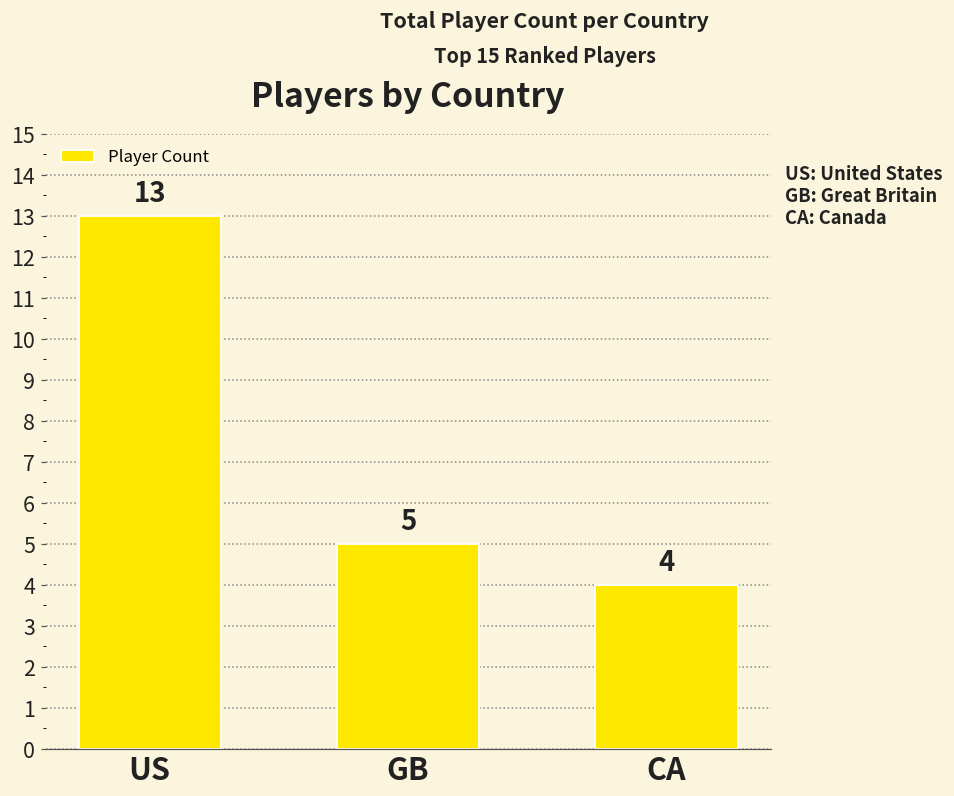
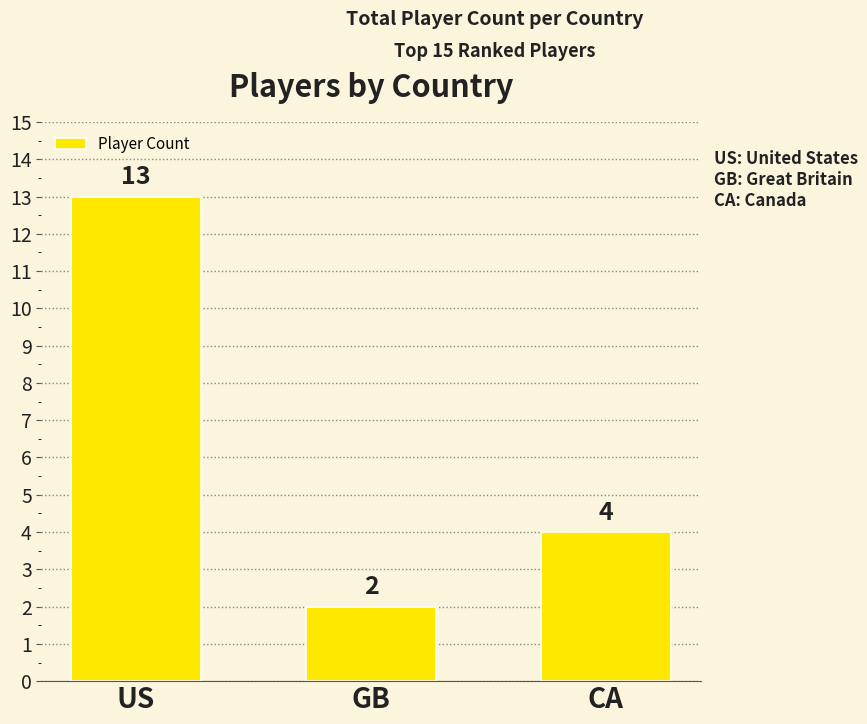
GB: 5 -> 2
